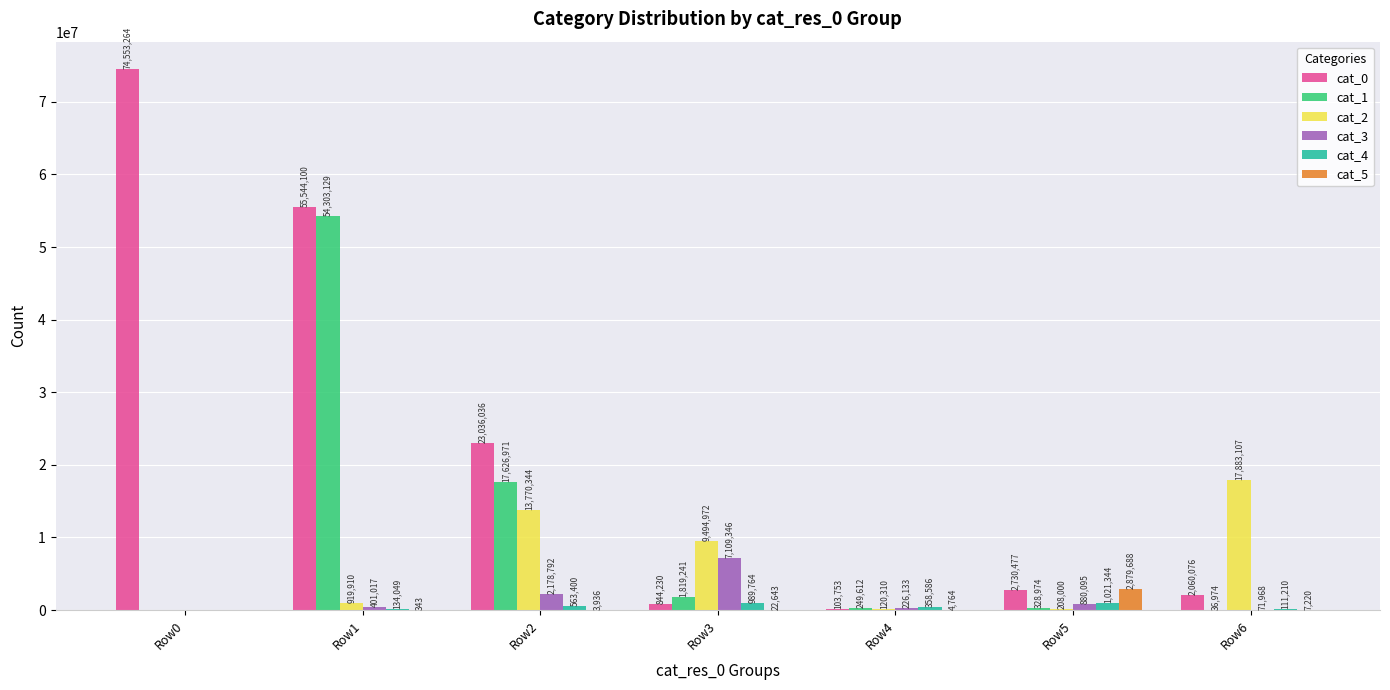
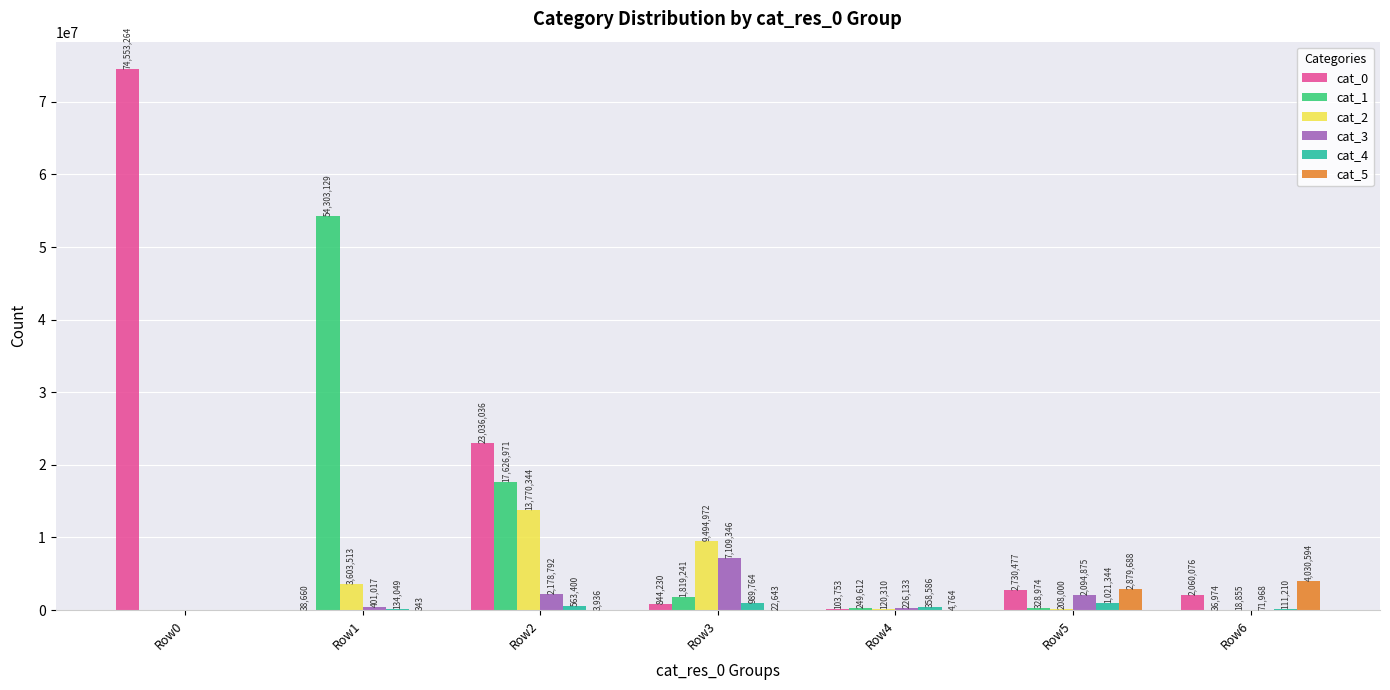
cat_0, Row1: 55,544,100 -> 38,660
cat_2, Row1: 919,910 -> 3,603,513
cat_3, Row5: 880,095 -> 2,094,875
cat_2, Row6: 17,883,107 -> 18,855
cat_5, Row6: 7,220 -> 4,030,594
